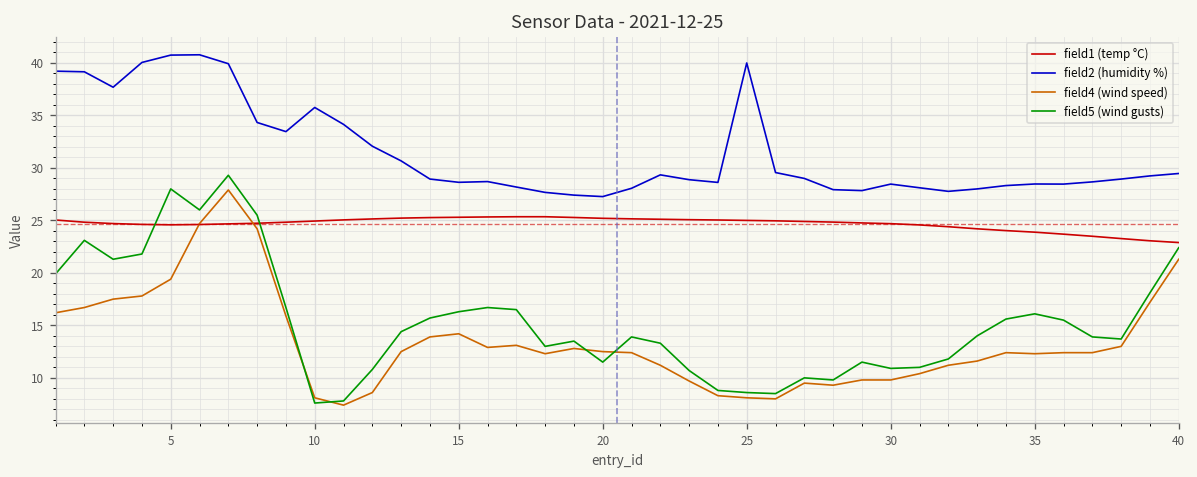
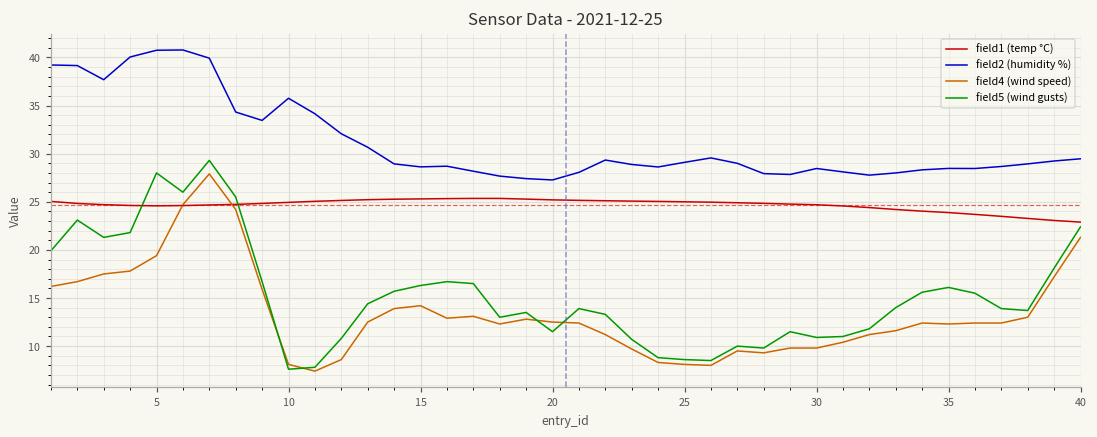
field2 (humidity %), 25: 40 -> 29
